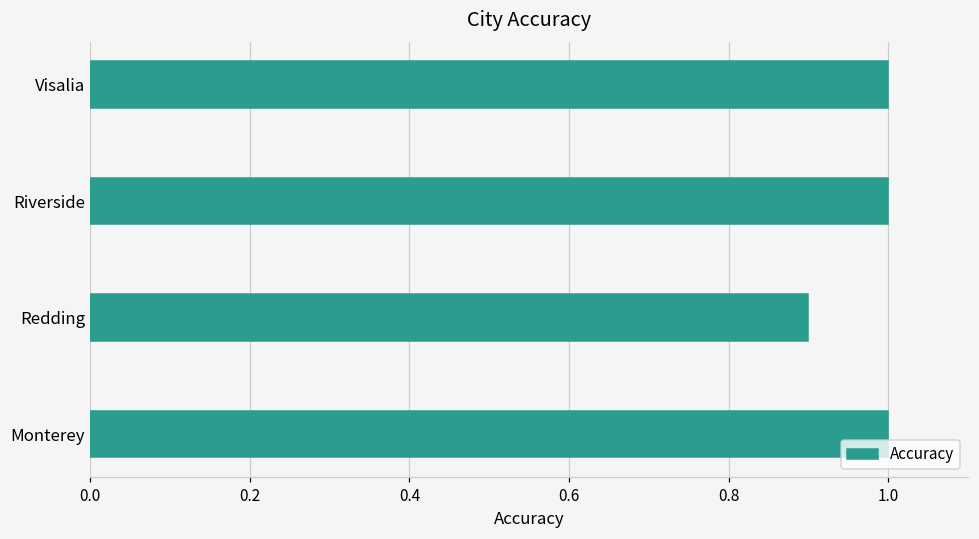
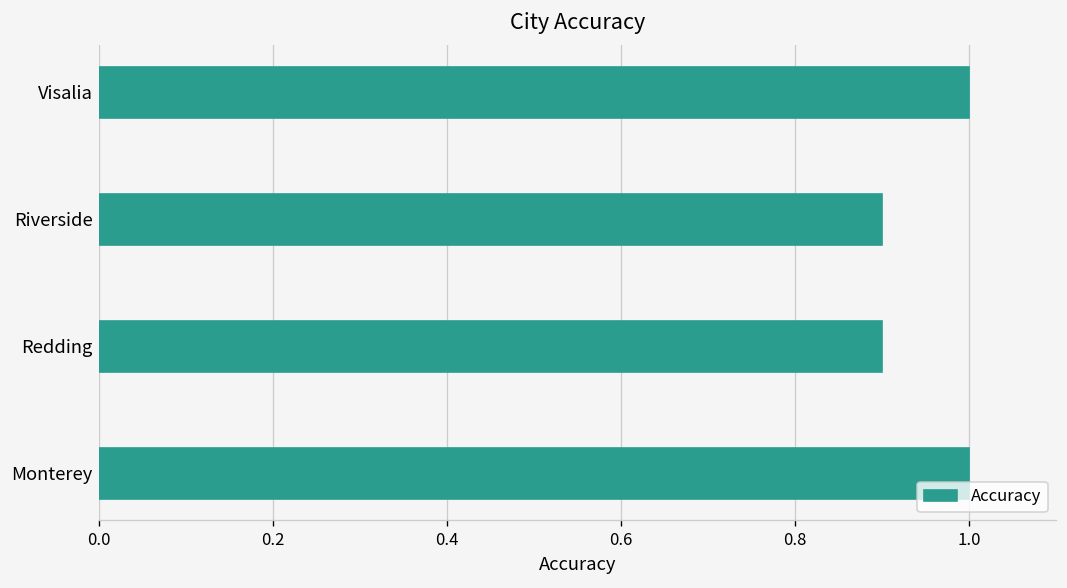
Riverside: 1.0 -> 0.9
